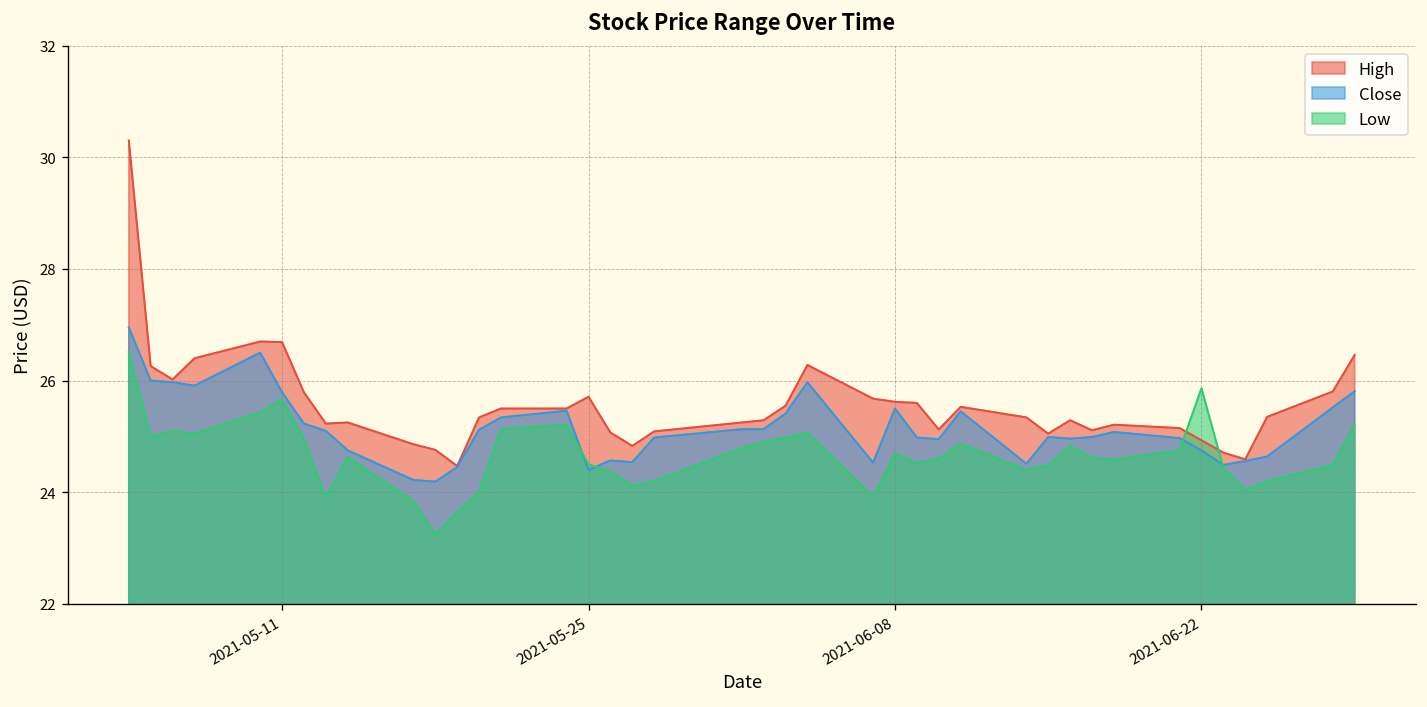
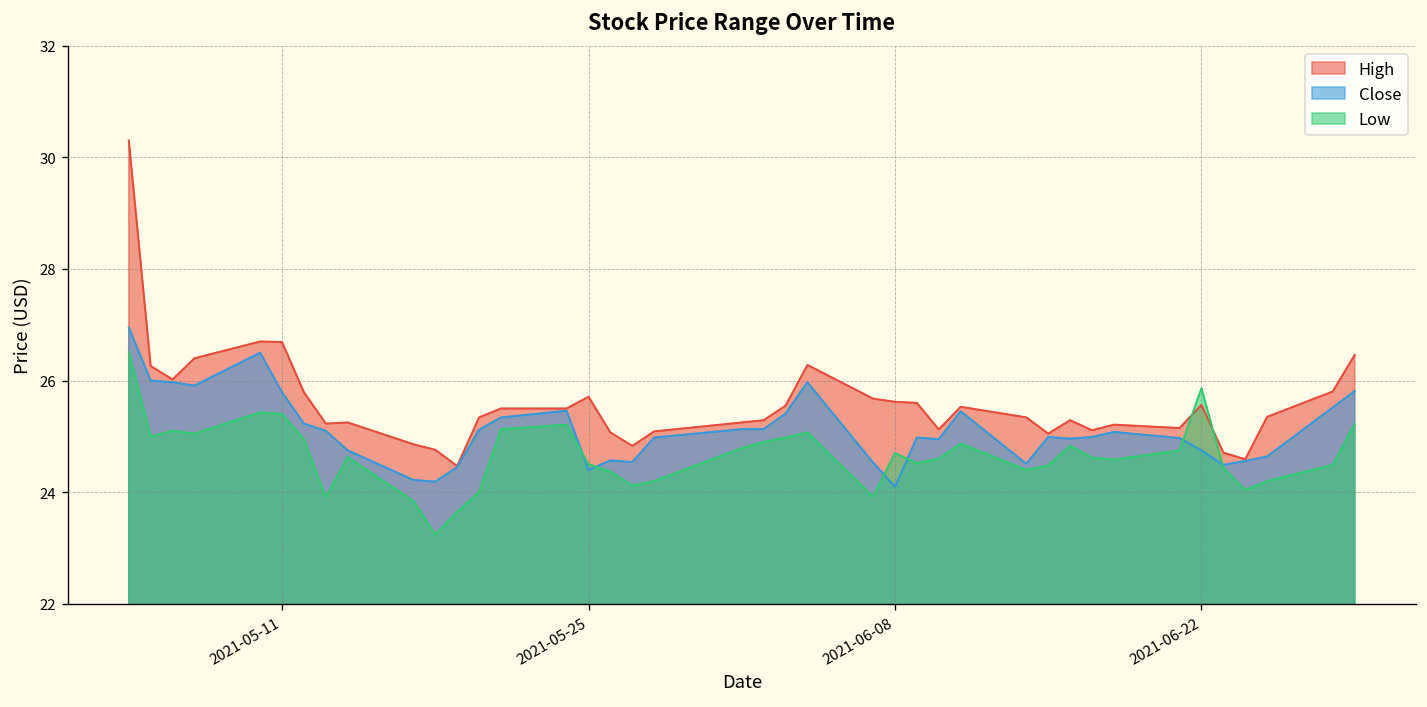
Low, 2021-05-11: 25.7 -> 25.4
Close, 2021-06-08: 25.5 -> 24.1
High, 2021-06-22: 24.9 -> 25.6
